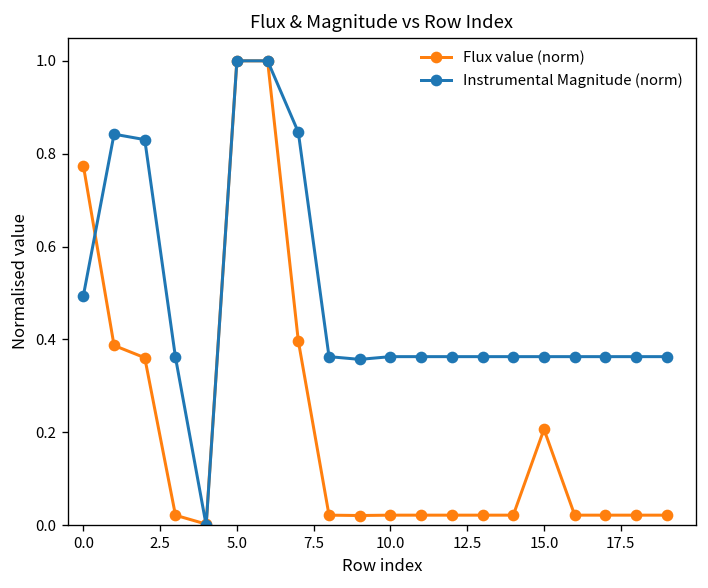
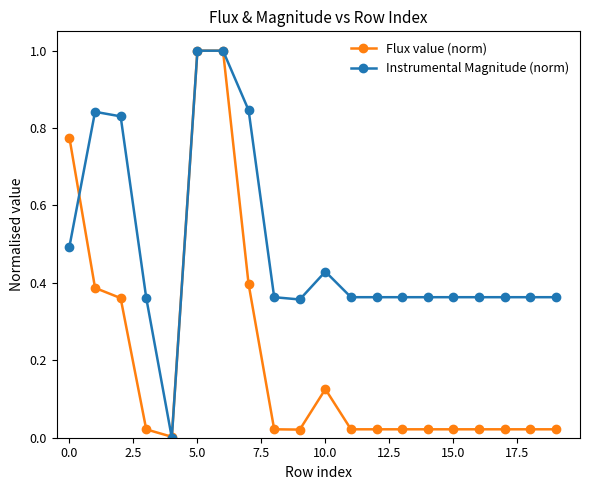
Flux value (norm), 10.0: 0.02 -> 0.13
Instrumental Magnitude (norm), 10.0: 0.36 -> 0.43
Flux value (norm), 15.0: 0.21 -> 0.02
